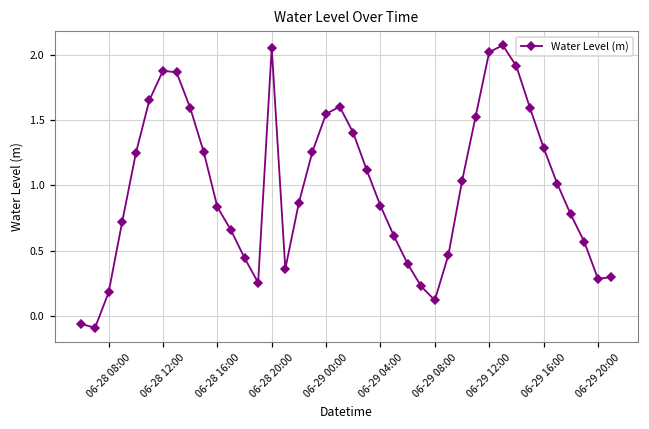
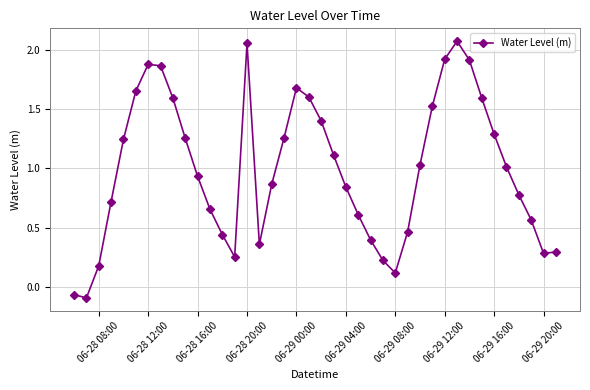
06-28 16:00: 0.83 -> 0.93
06-29 00:00: 1.55 -> 1.68
06-29 12:00: 2.02 -> 1.92
